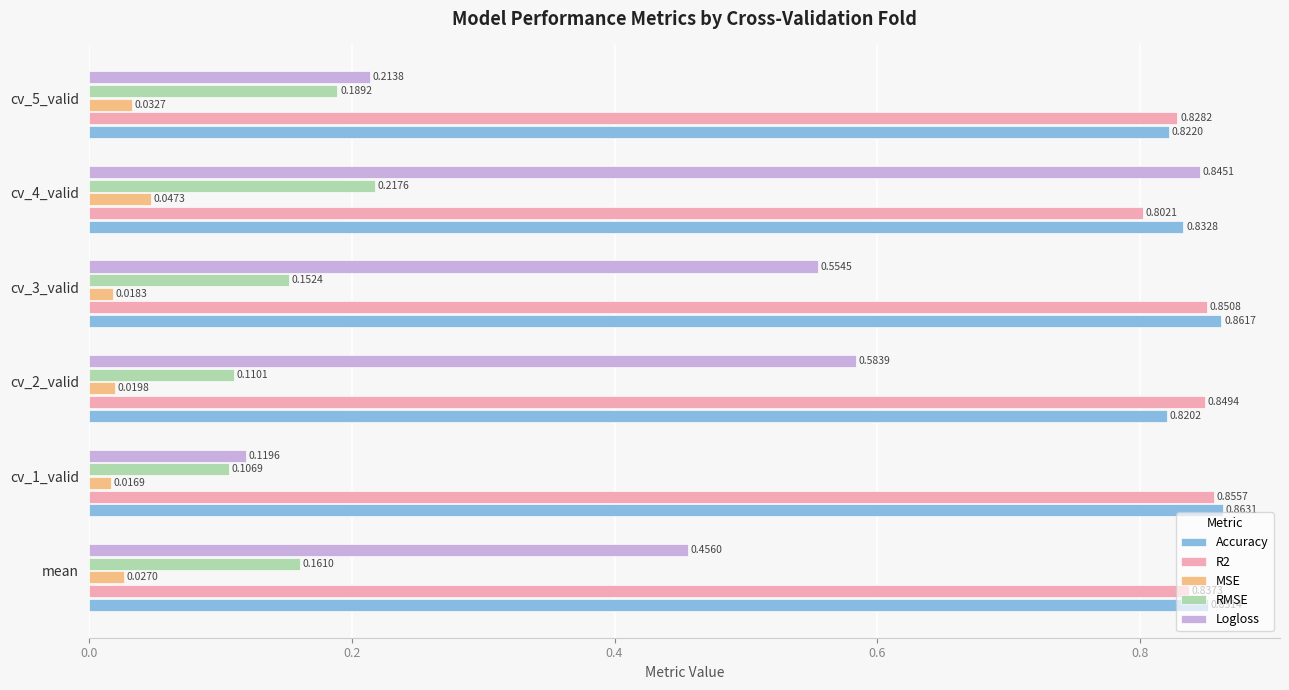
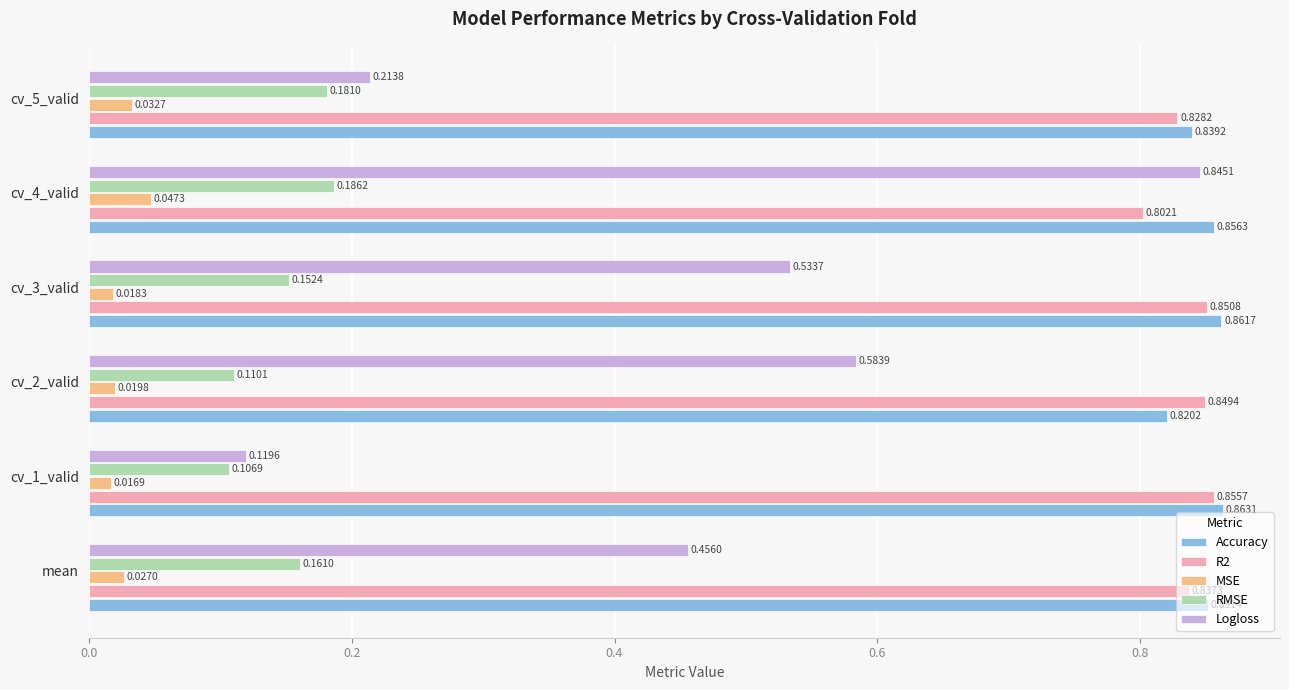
RMSE, cv_5_valid: 0.1892 -> 0.1810
Accuracy, cv_5_valid: 0.8220 -> 0.8392
RMSE, cv_4_valid: 0.2176 -> 0.1862
Accuracy, cv_4_valid: 0.8328 -> 0.8563
Logloss, cv_3_valid: 0.5545 -> 0.5337
